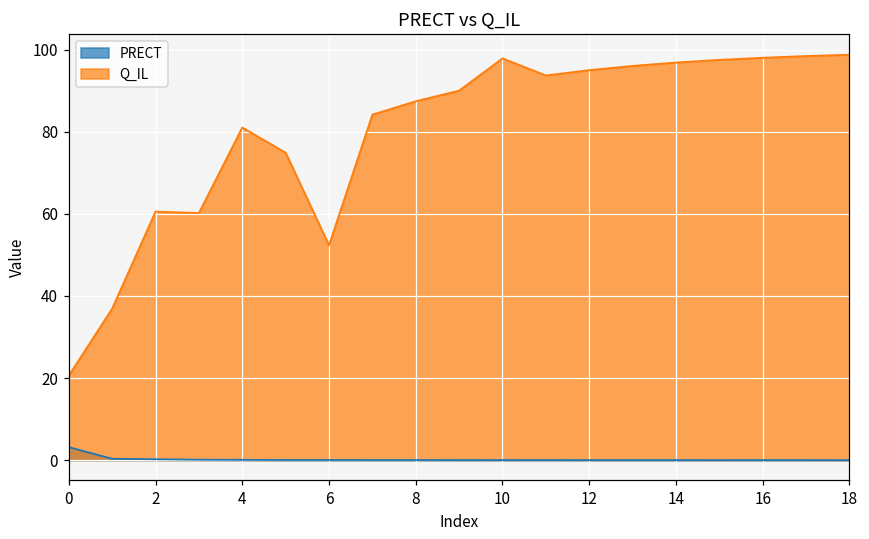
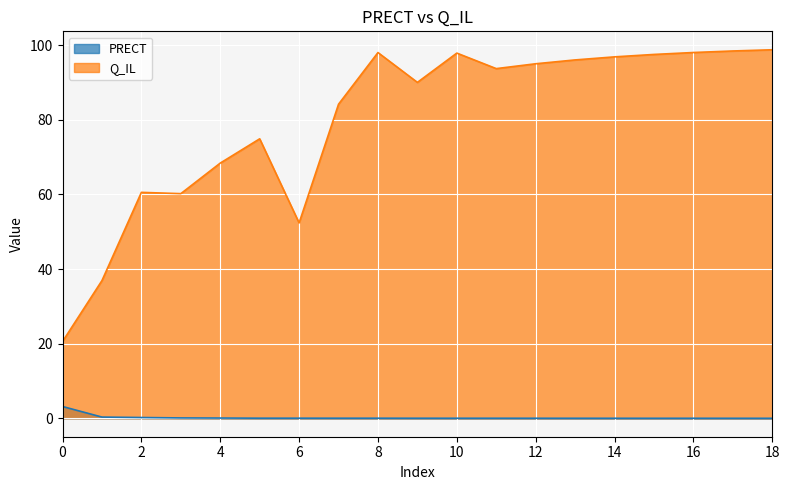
Q_IL, 4: 81 -> 68
Q_IL, 8: 87 -> 98
